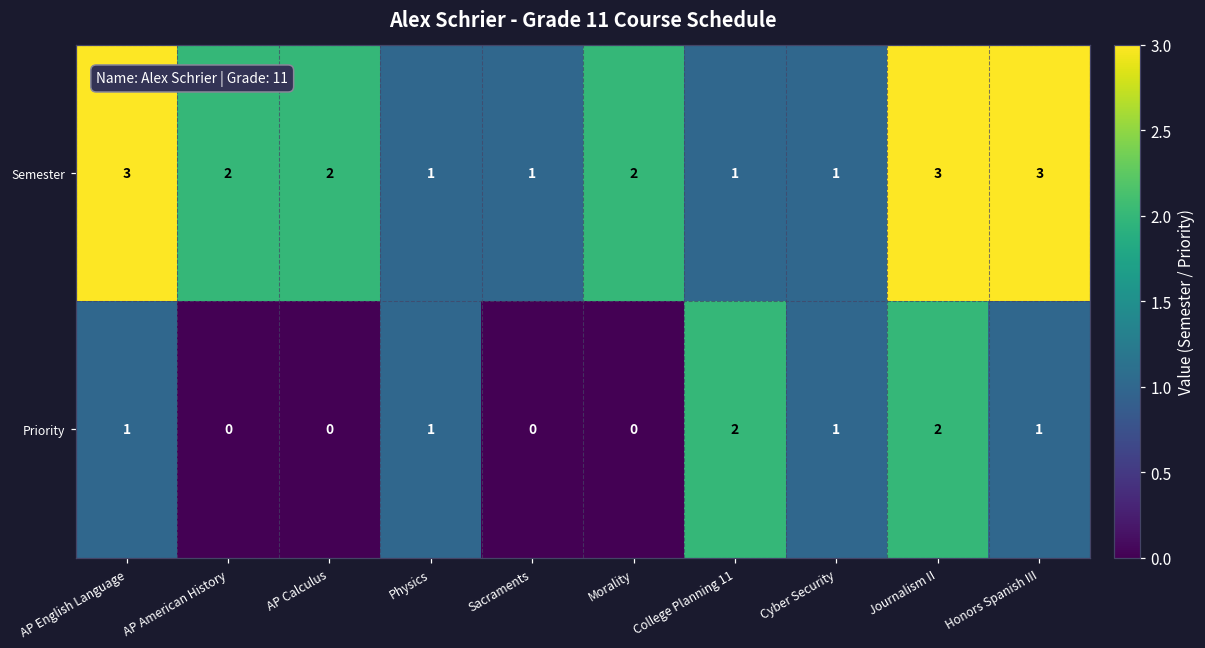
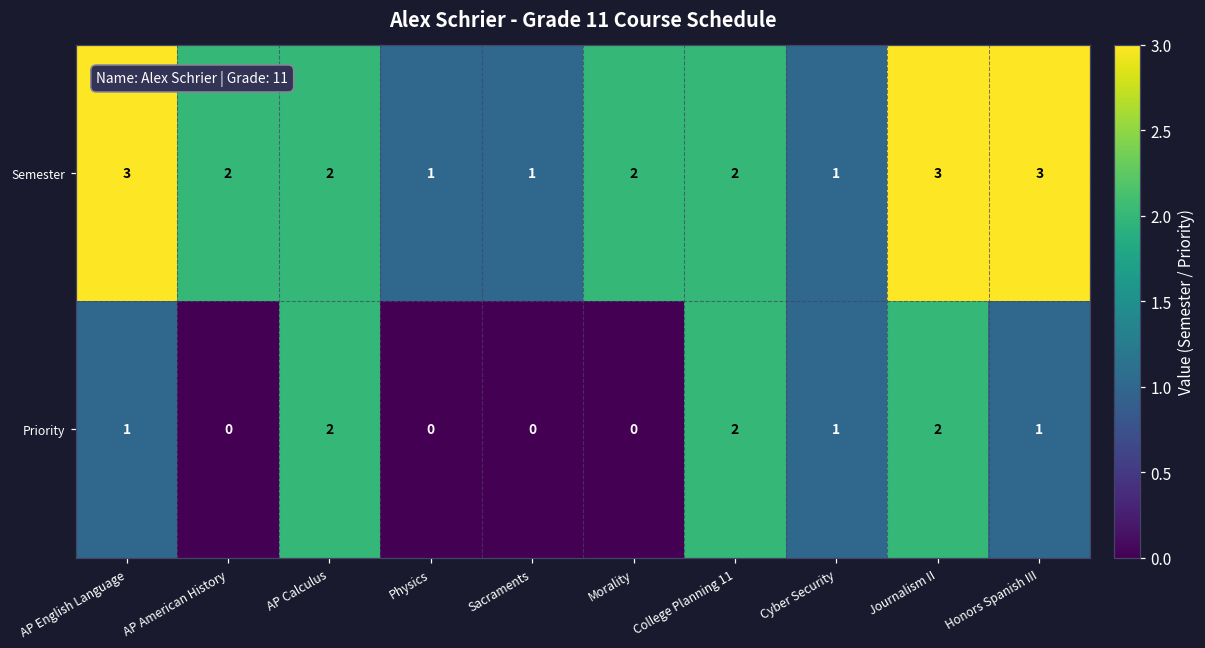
Semester, College Planning 11: 1 -> 2
Priority, AP Calculus: 0 -> 2
Priority, Physics: 1 -> 0
